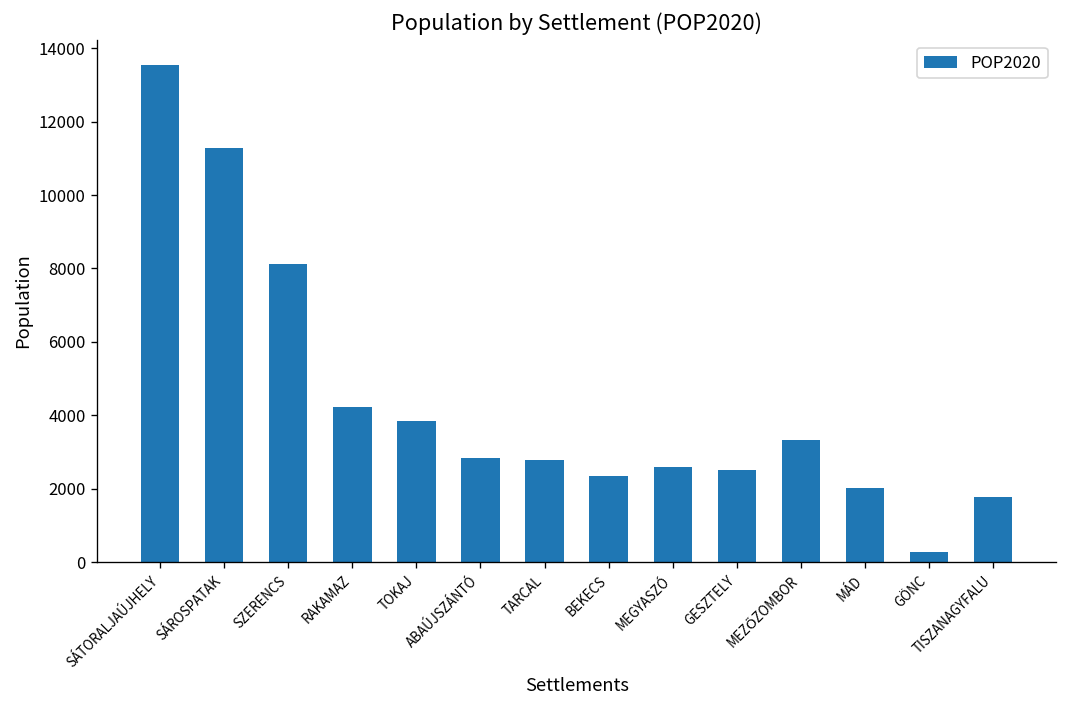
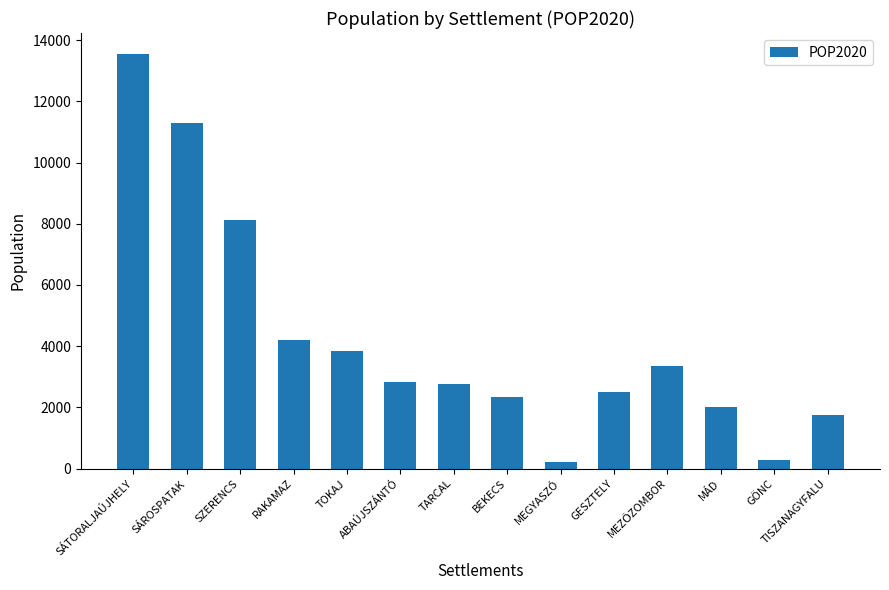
MEGYASZÓ: 2600 -> 200
